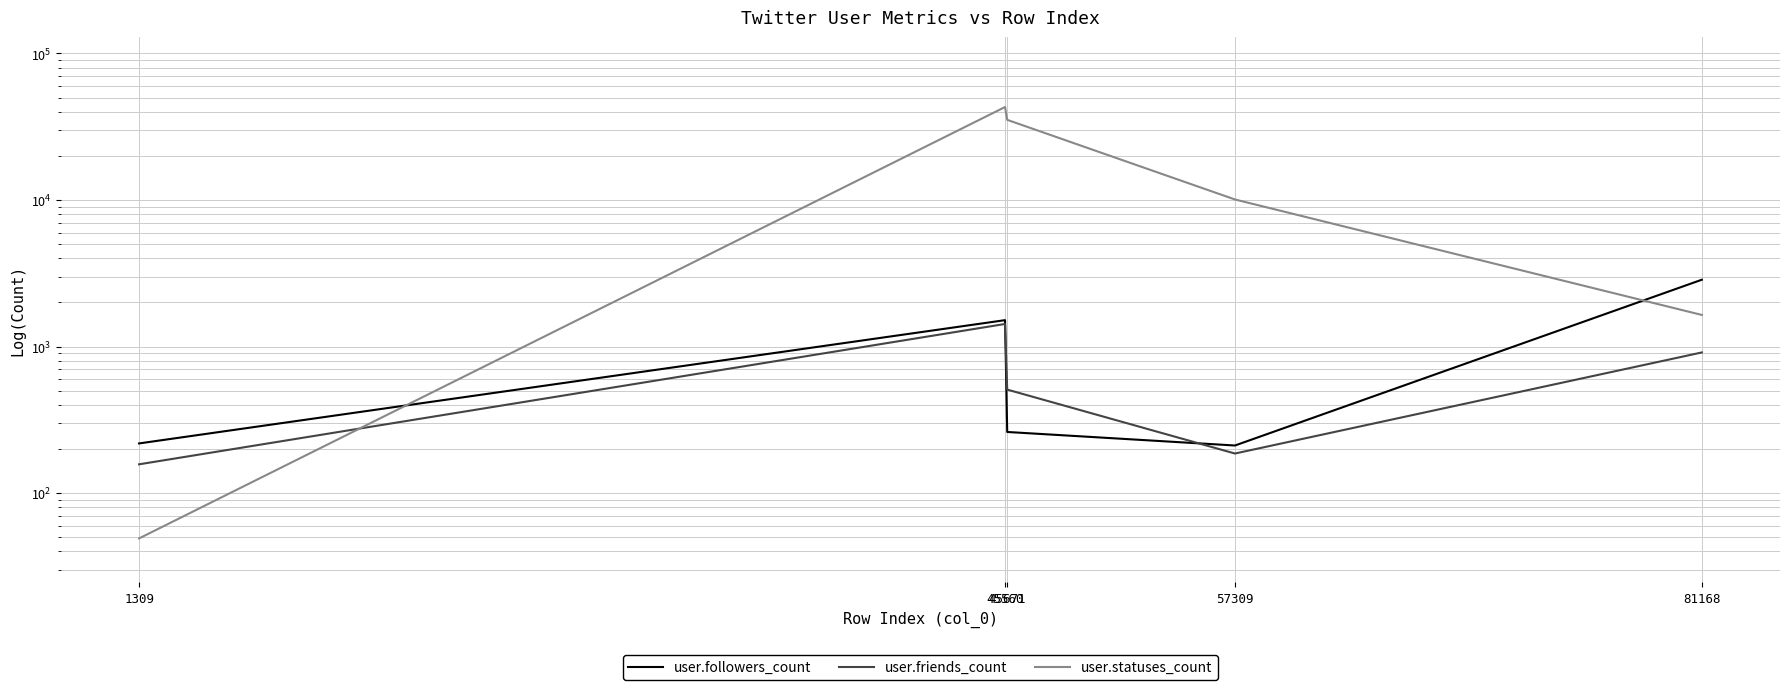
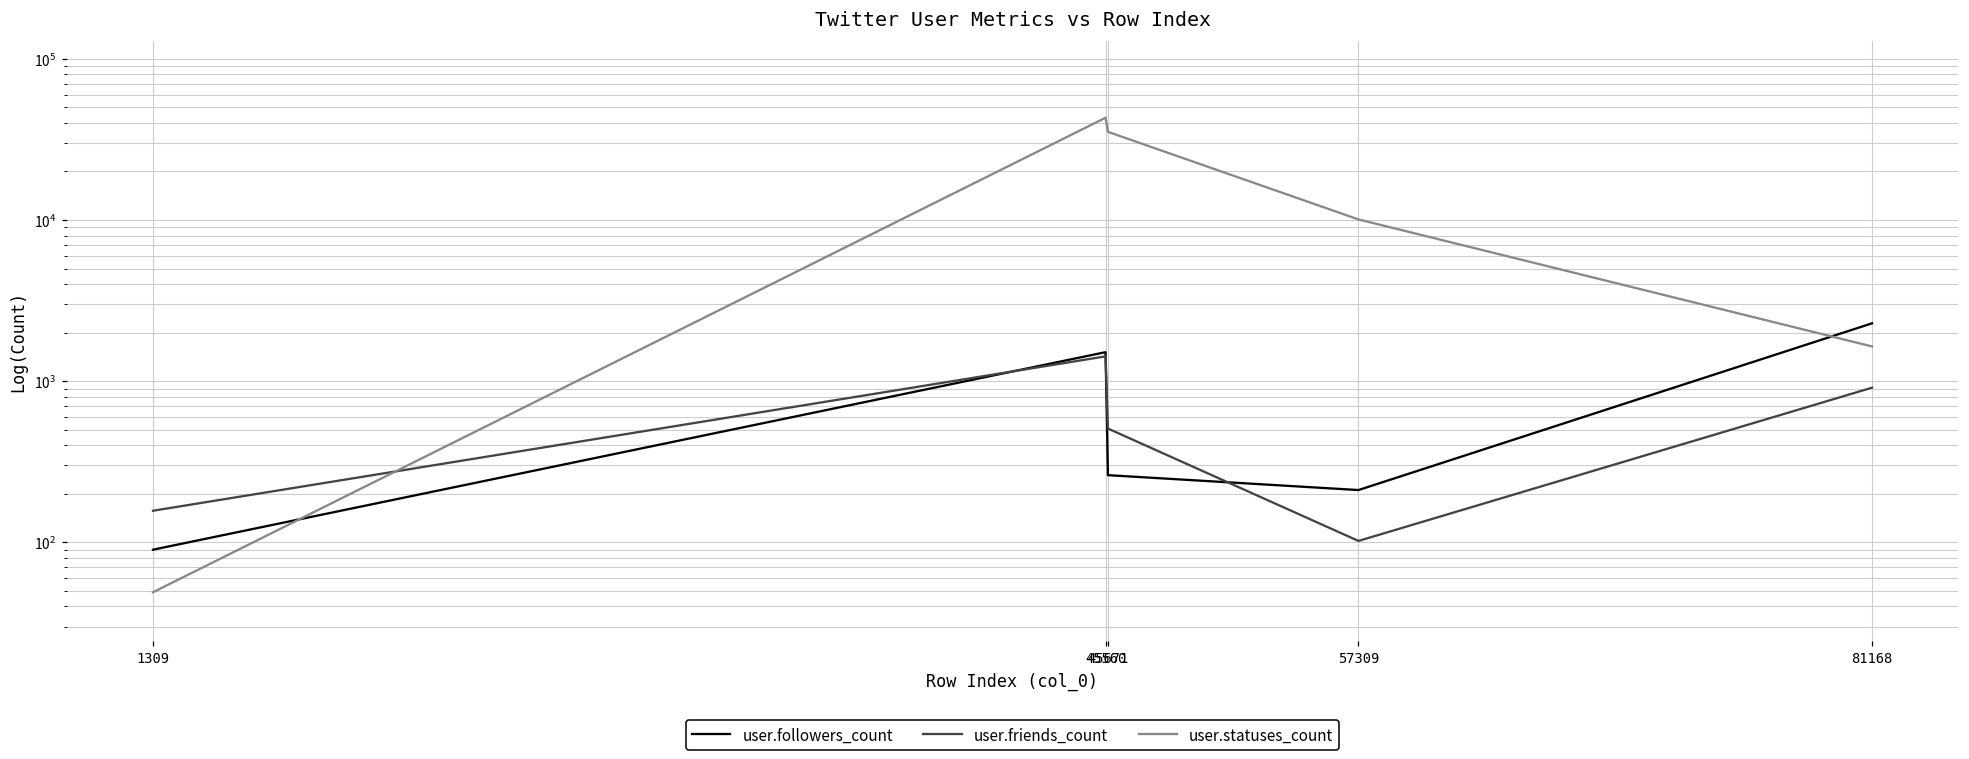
user.followers_count, 1309: 220 -> 90
user.friends_count, 57309: 190 -> 100
user.followers_count, 81168: 2900 -> 2300
